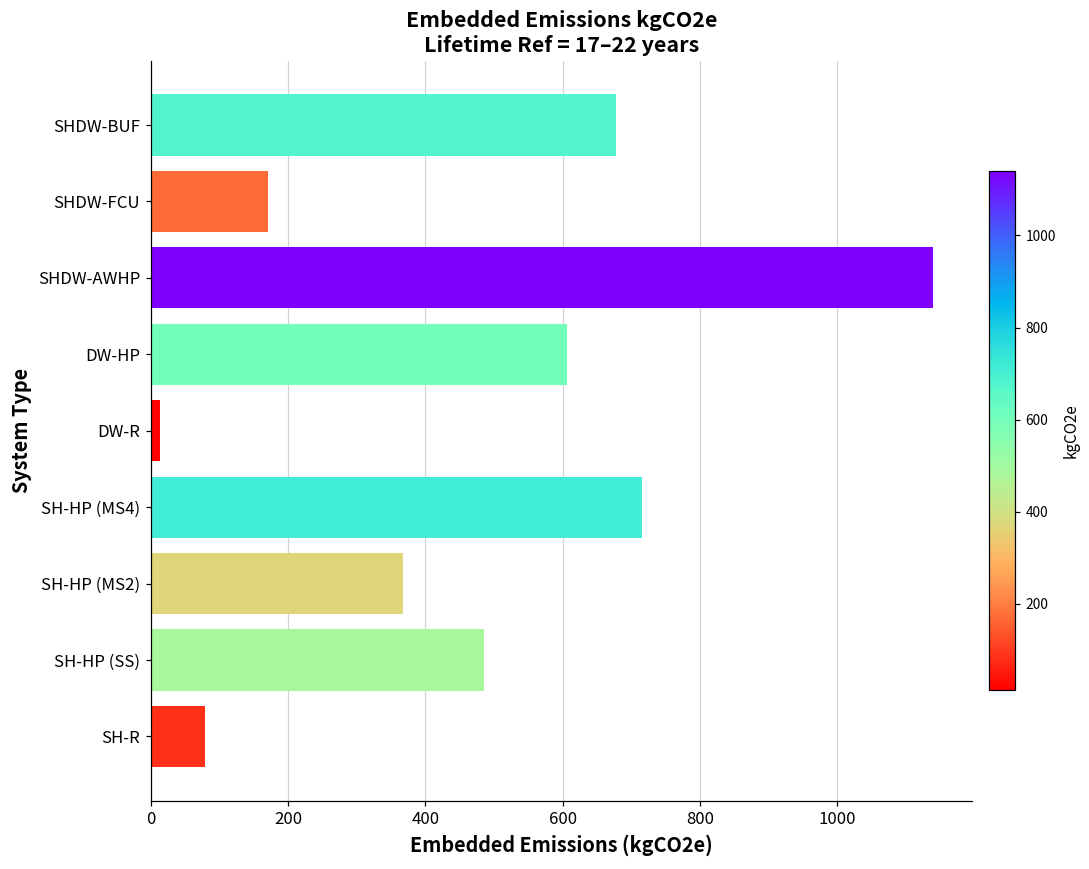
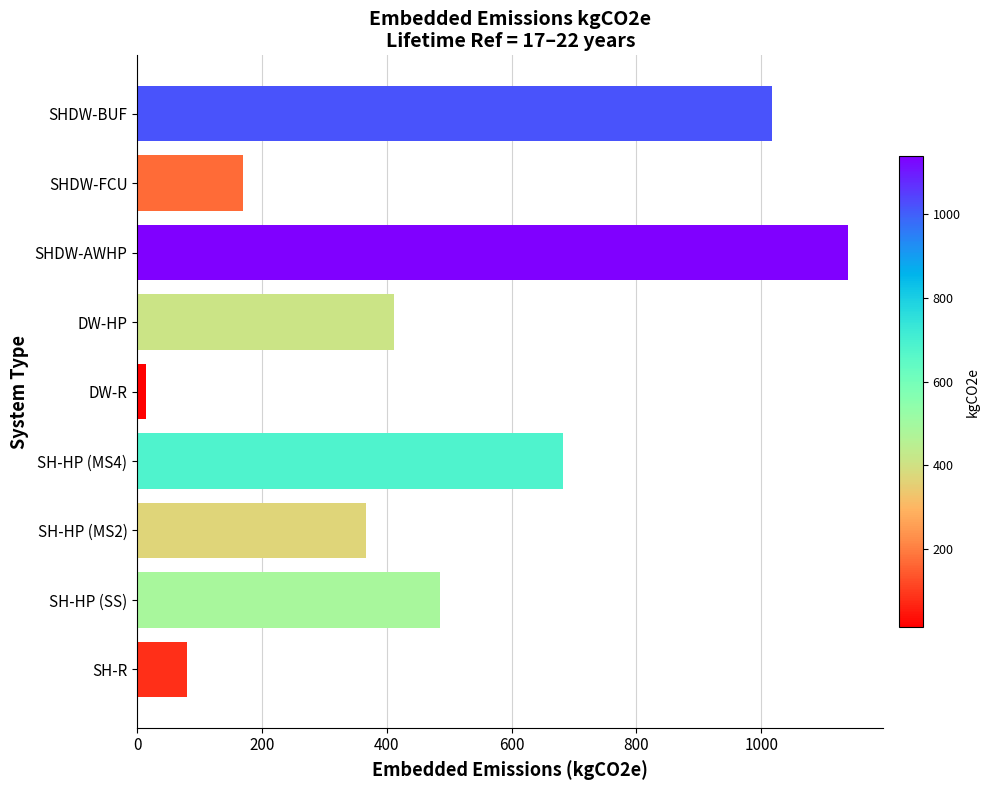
SHDW-BUF: 680 -> 1020
DW-HP: 610 -> 410
SH-HP (MS4): 720 -> 680
